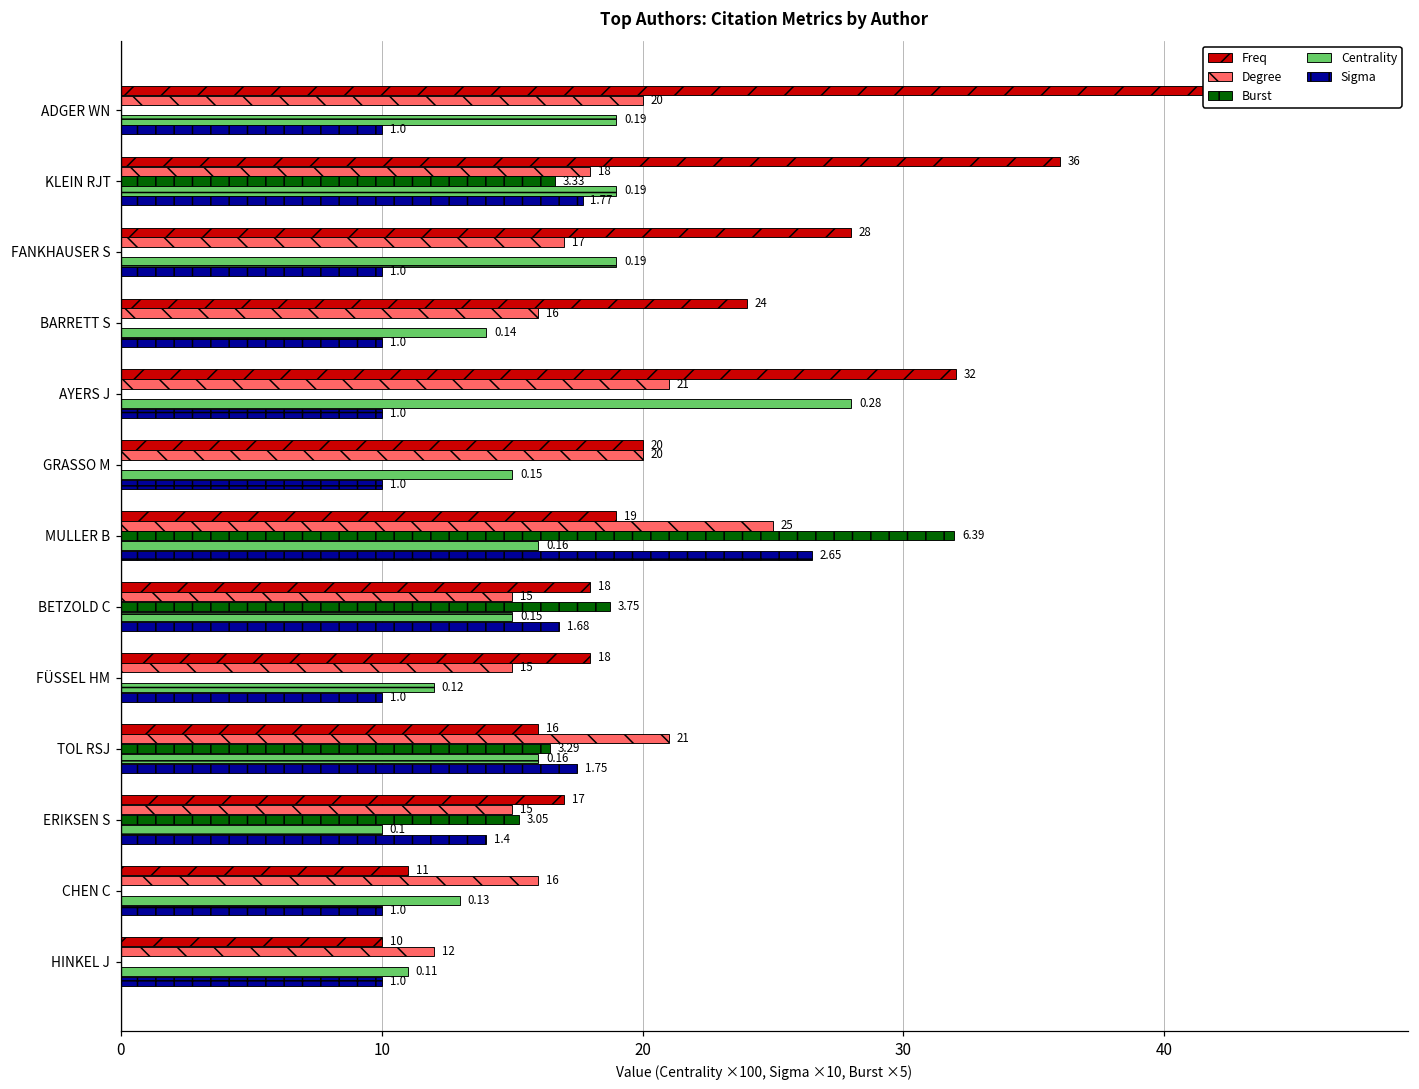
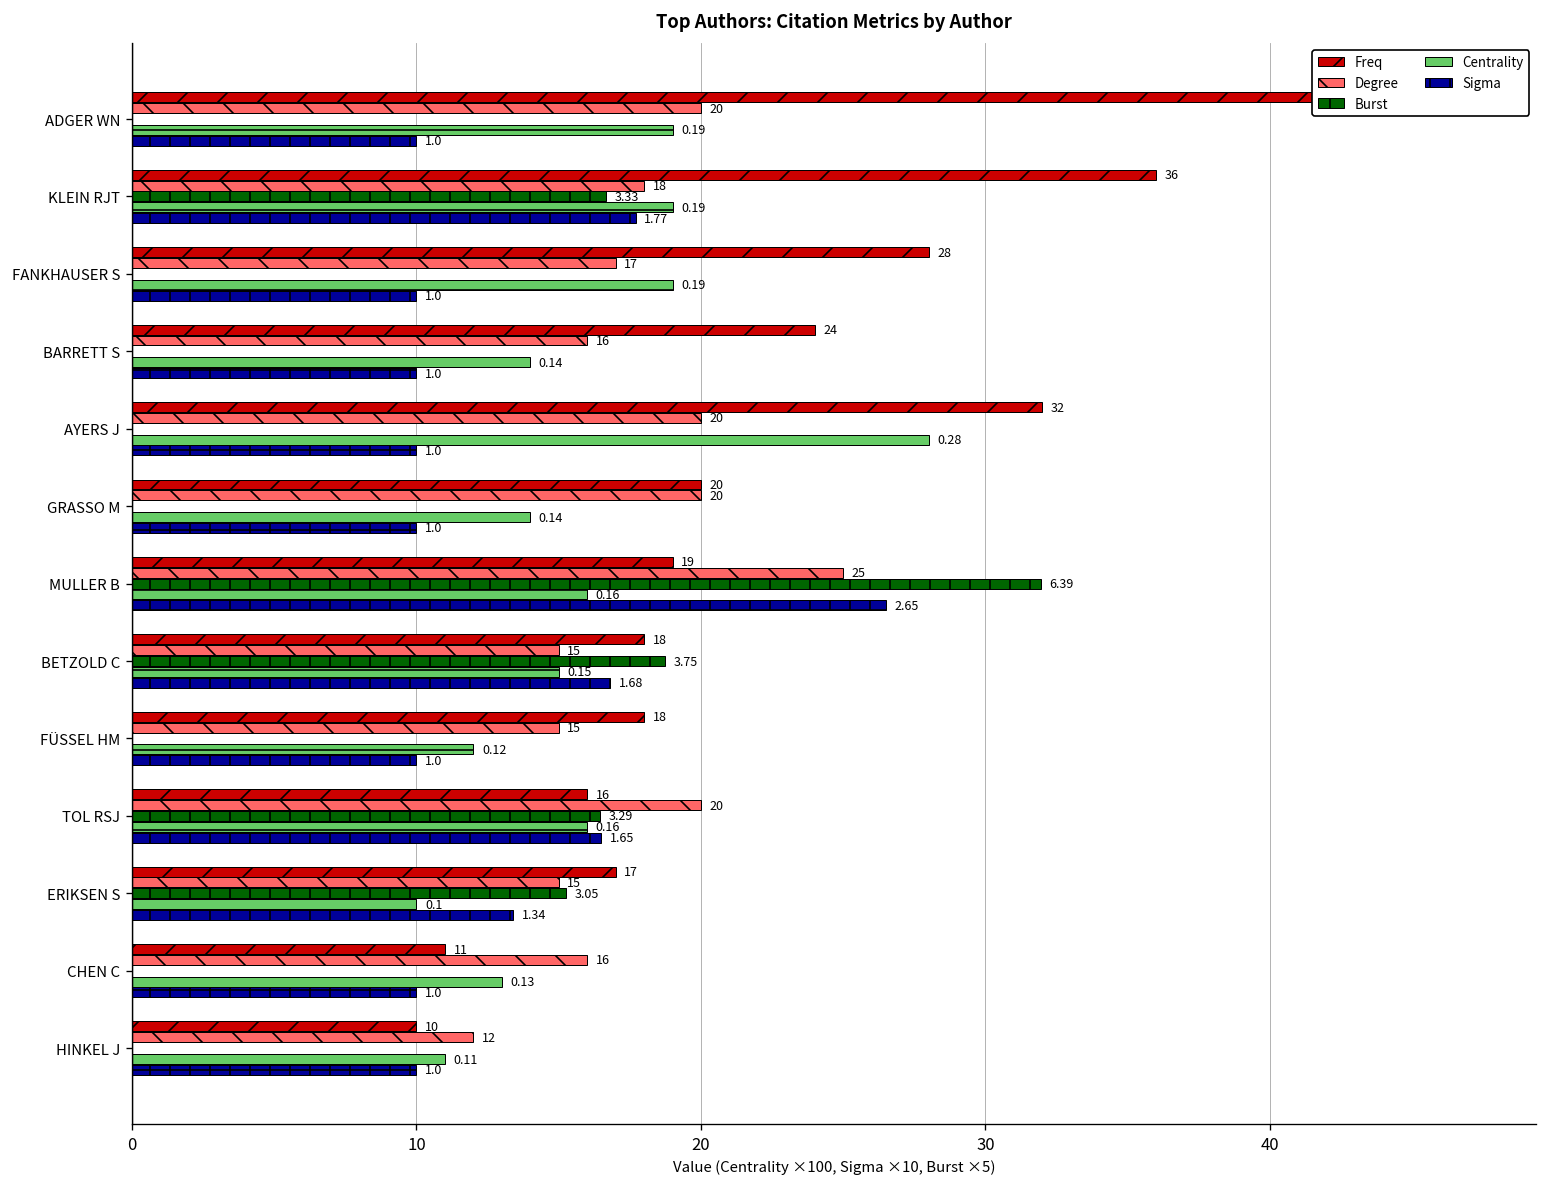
Degree, AYERS J: 21 -> 20
Centrality, GRASSO M: 0.15 -> 0.14
Degree, TOL RSJ: 21 -> 20
Sigma, TOL RSJ: 1.75 -> 1.65
Sigma, ERIKSEN S: 1.4 -> 1.34
